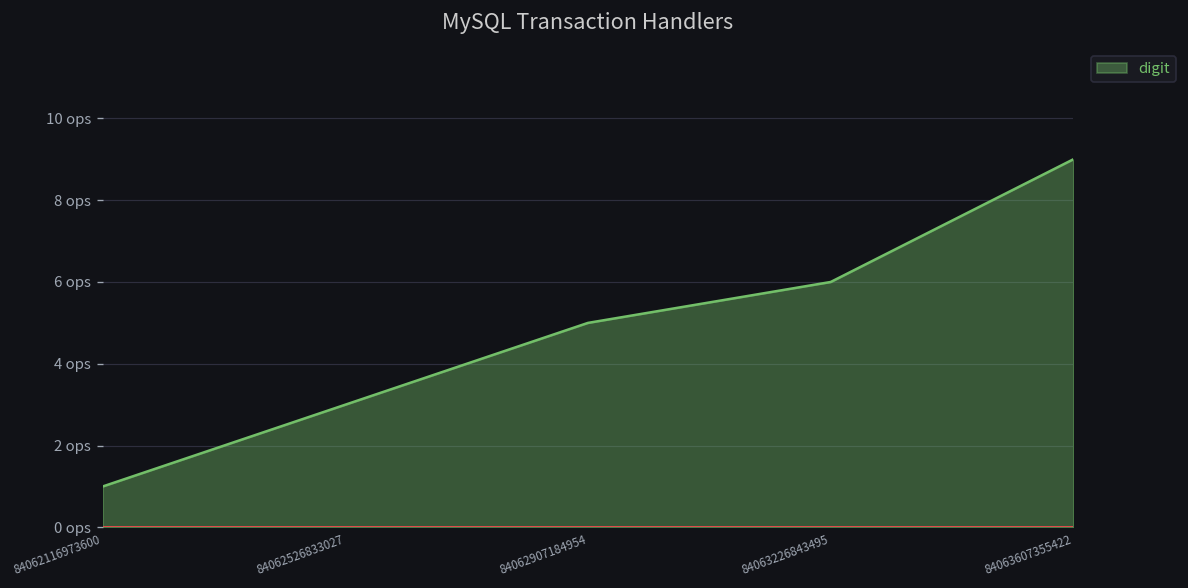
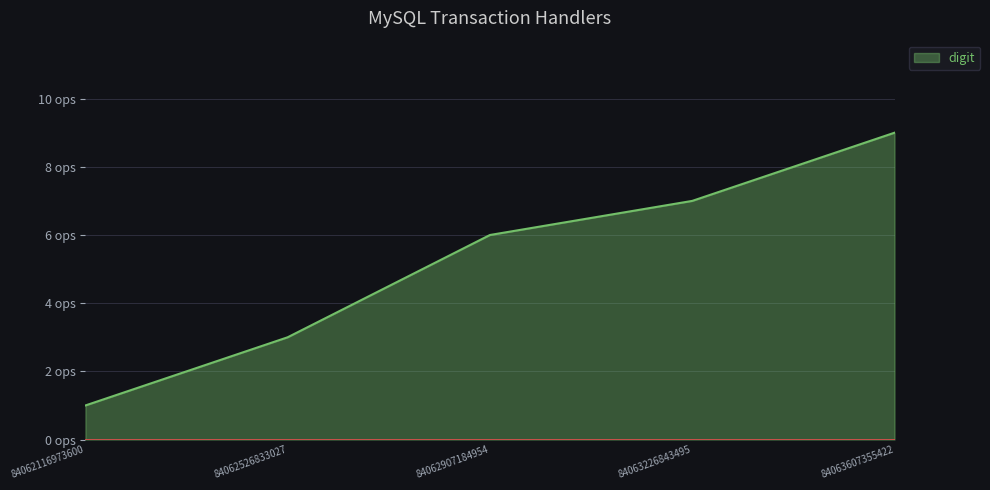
84062907184954: 5 ops -> 6 ops
84063226843495: 6 ops -> 7 ops
